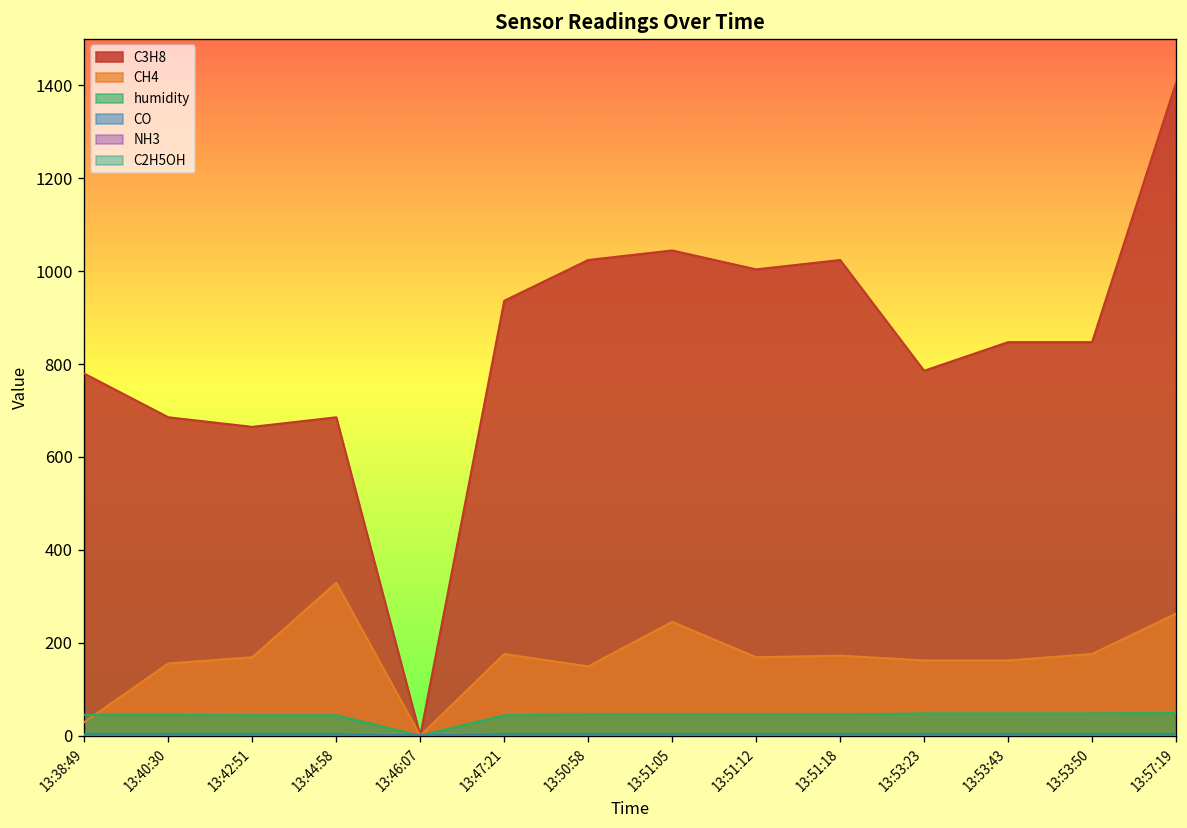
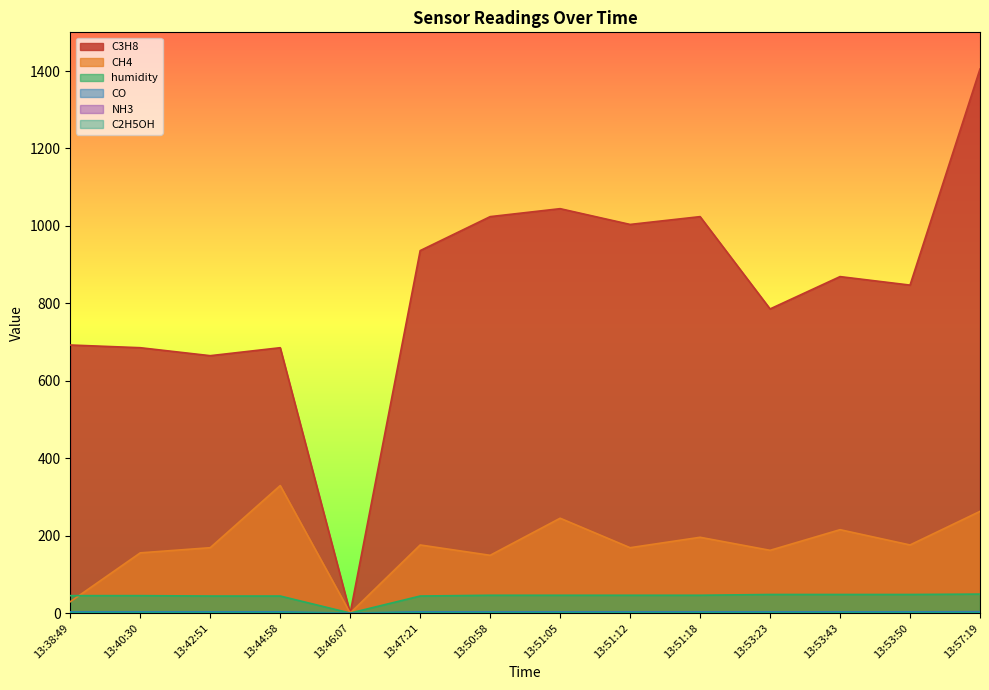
C3H8, 13:38:49: 780 -> 690
CH4, 13:51:18: 170 -> 200
C3H8, 13:53:43: 850 -> 870
CH4, 13:53:43: 160 -> 220
